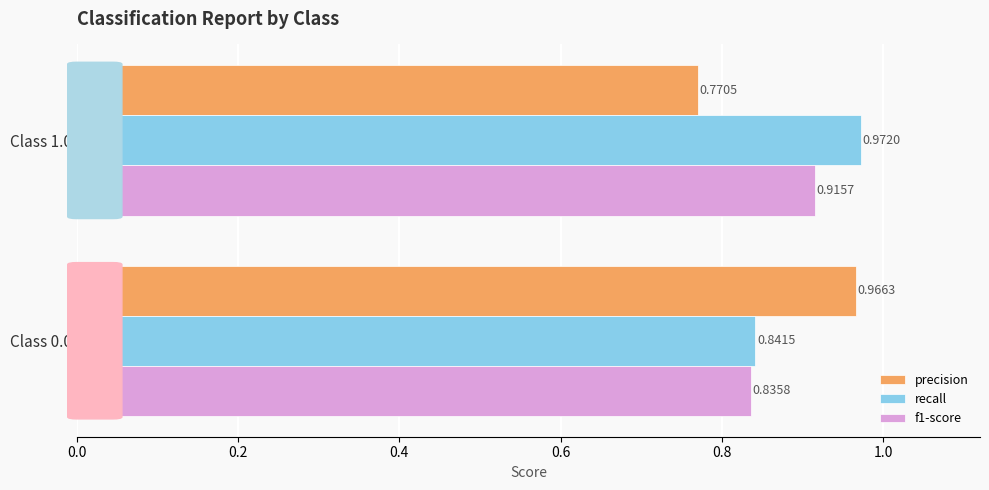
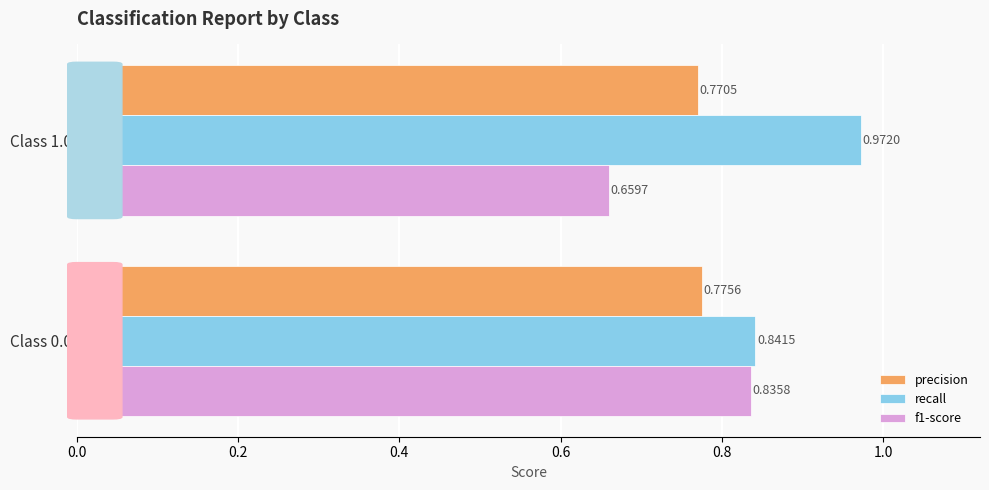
f1-score, Class 1.0: 0.9157 -> 0.6597
precision, Class 0.0: 0.9663 -> 0.7756
